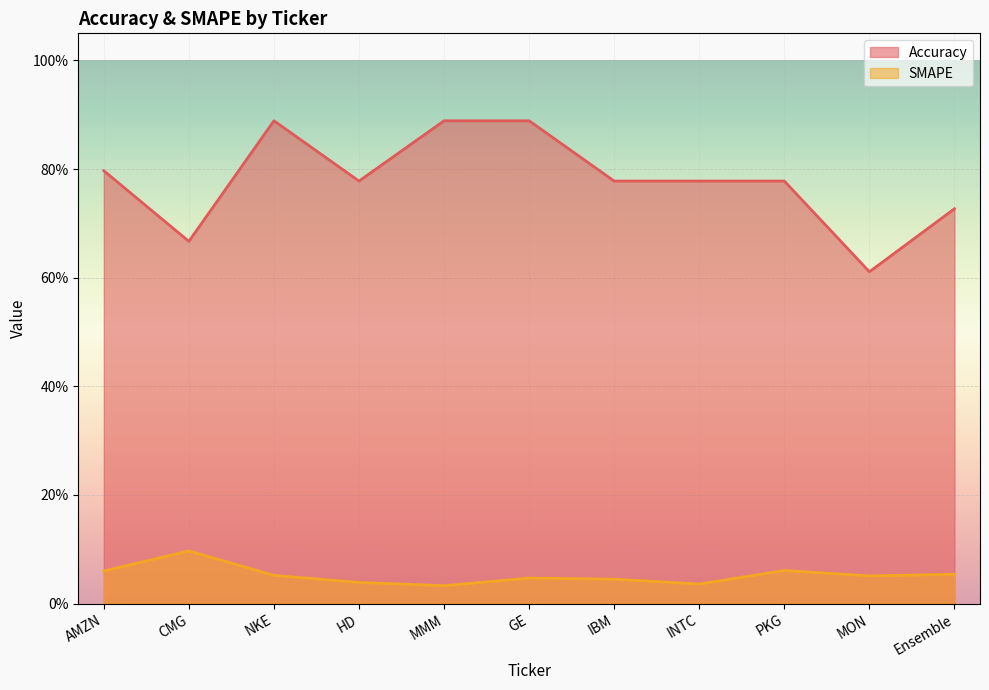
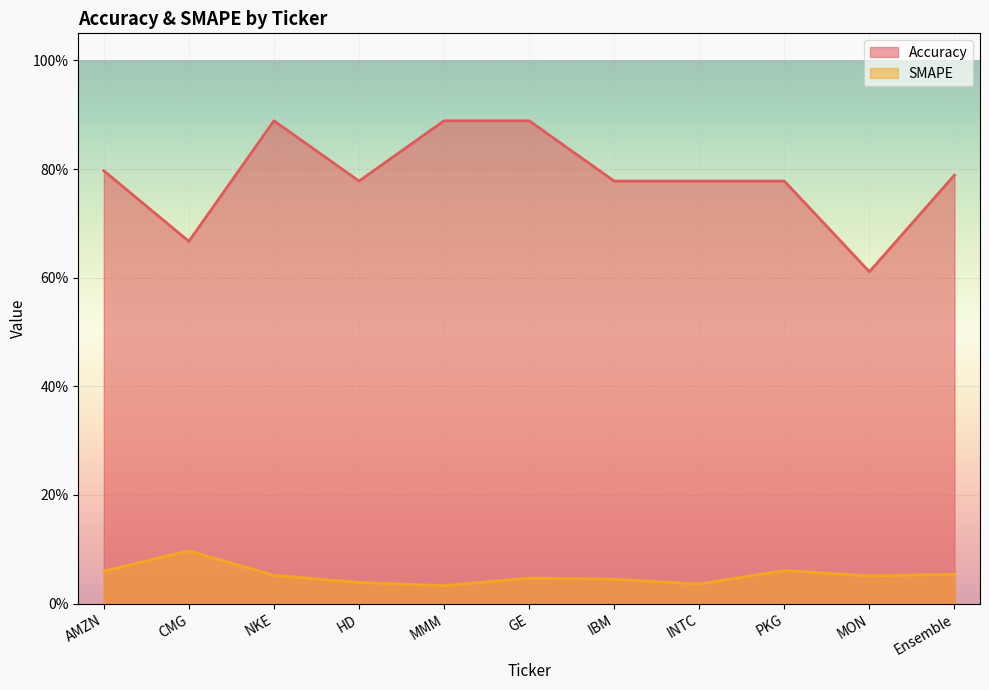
Accuracy, Ensemble: 73% -> 79%
